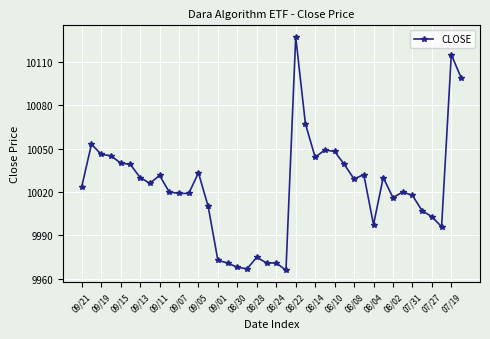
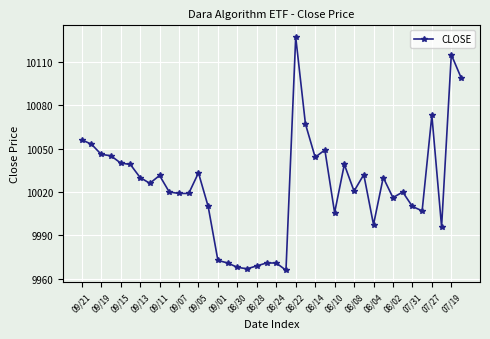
09/21: 10024 -> 10056
08/28: 9975 -> 9969
08/10: 10048 -> 10006
08/08: 10029 -> 10021
07/31: 10018 -> 10010
07/27: 10003 -> 10073
